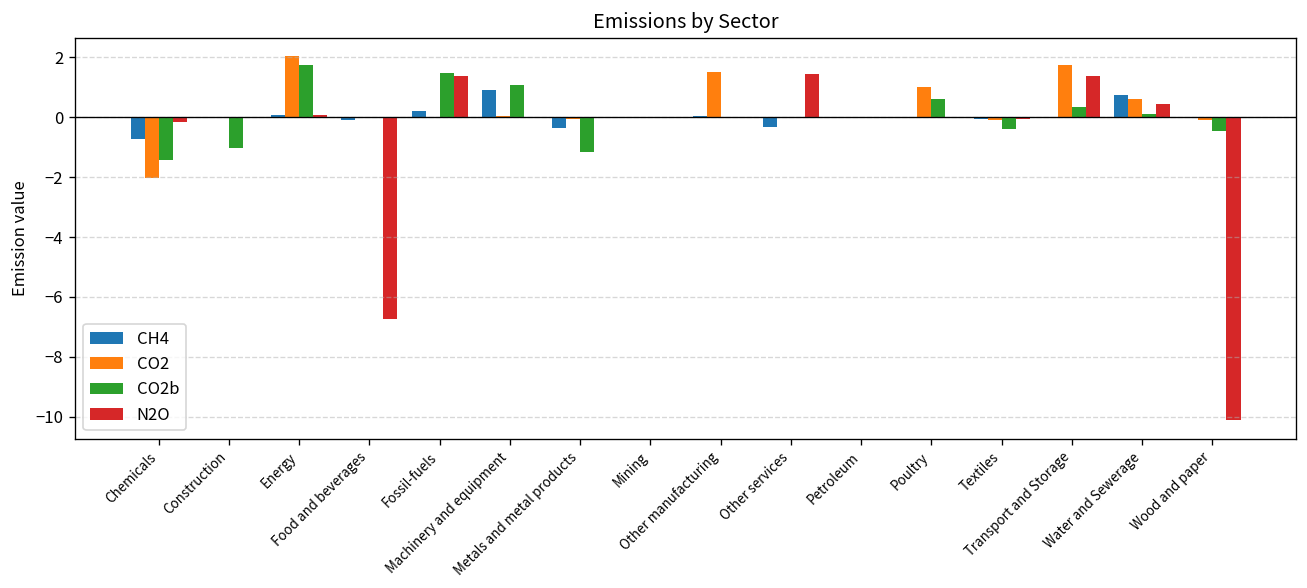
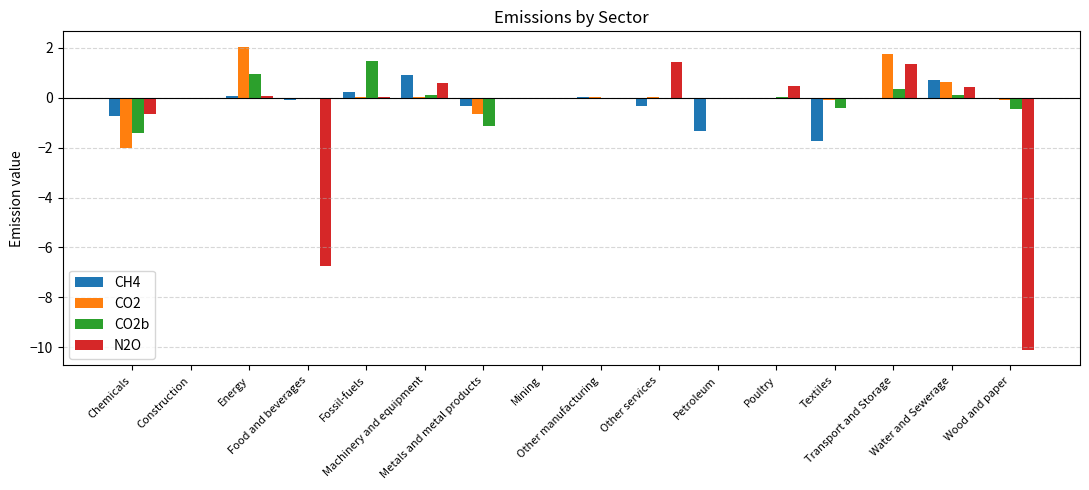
N2O, Chemicals: -0.1 -> -0.7
CO2b, Construction: -1.0 -> 0.0
CO2b, Energy: 1.7 -> 0.9
N2O, Fossil-fuels: 1.4 -> 0.0
CO2b, Machinery and equipment: 1.1 -> 0.1
N2O, Machinery and equipment: 0.0 -> 0.6
CO2, Metals and metal products: -0.1 -> -0.6
CO2, Other manufacturing: 1.5 -> 0.0
CH4, Petroleum: 0.0 -> -1.4
CO2, Poultry: 1 -> 0
CO2b, Poultry: 0.6 -> 0.0
N2O, Poultry: 0.0 -> 0.5
CH4, Textiles: 0.0 -> -1.7
